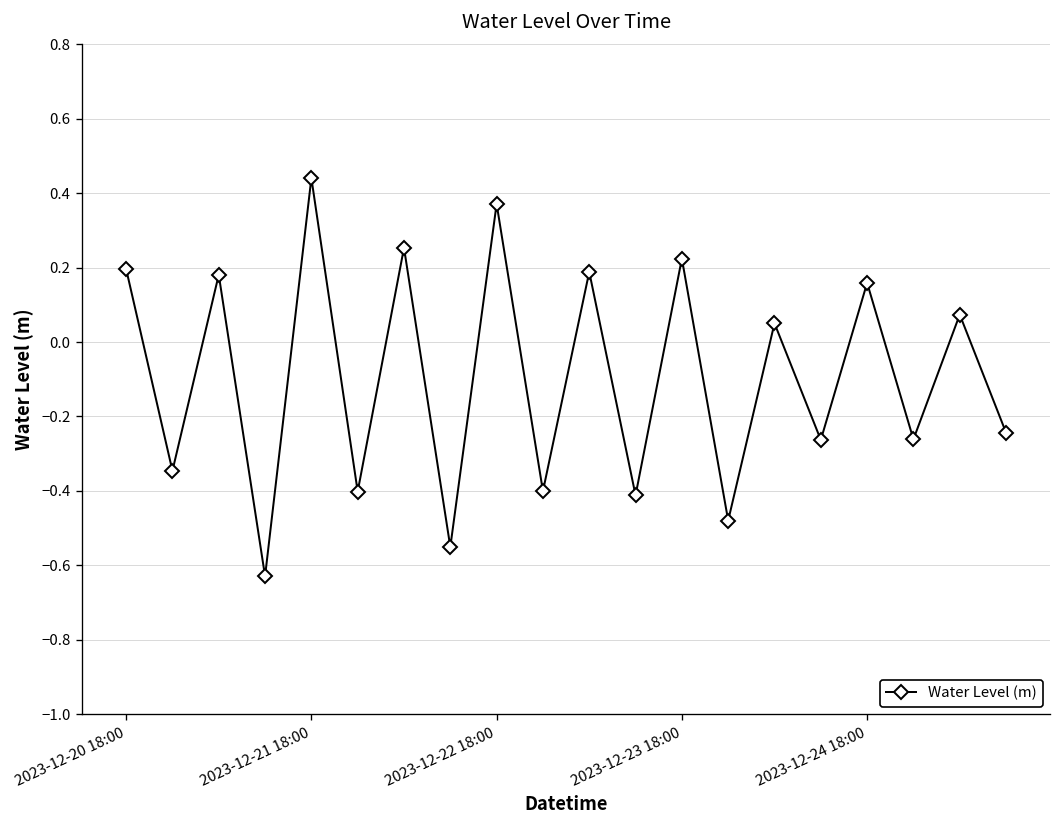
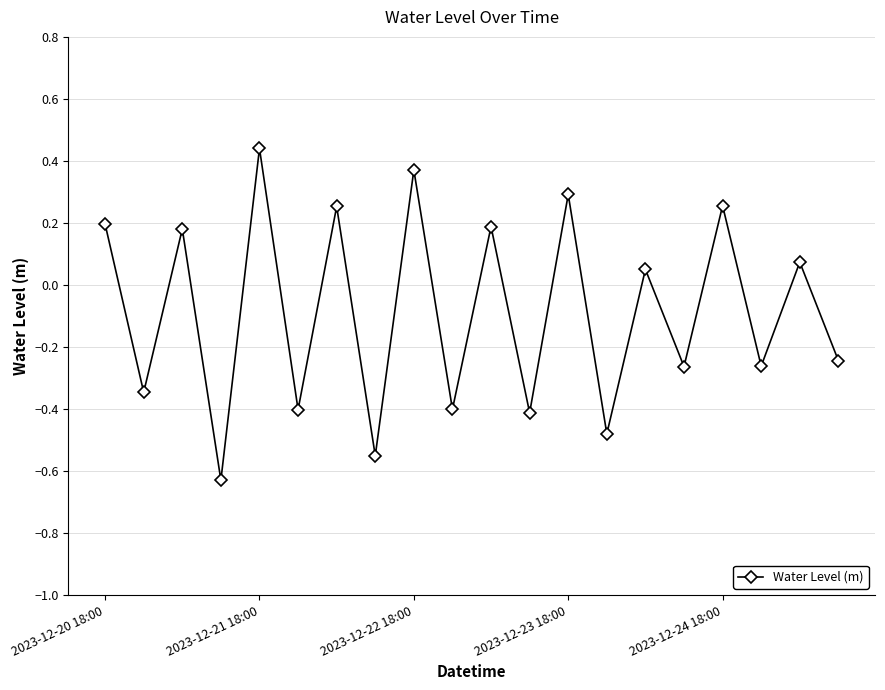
2023-12-23 18:00: 0.22 -> 0.29
2023-12-24 18:00: 0.16 -> 0.26
